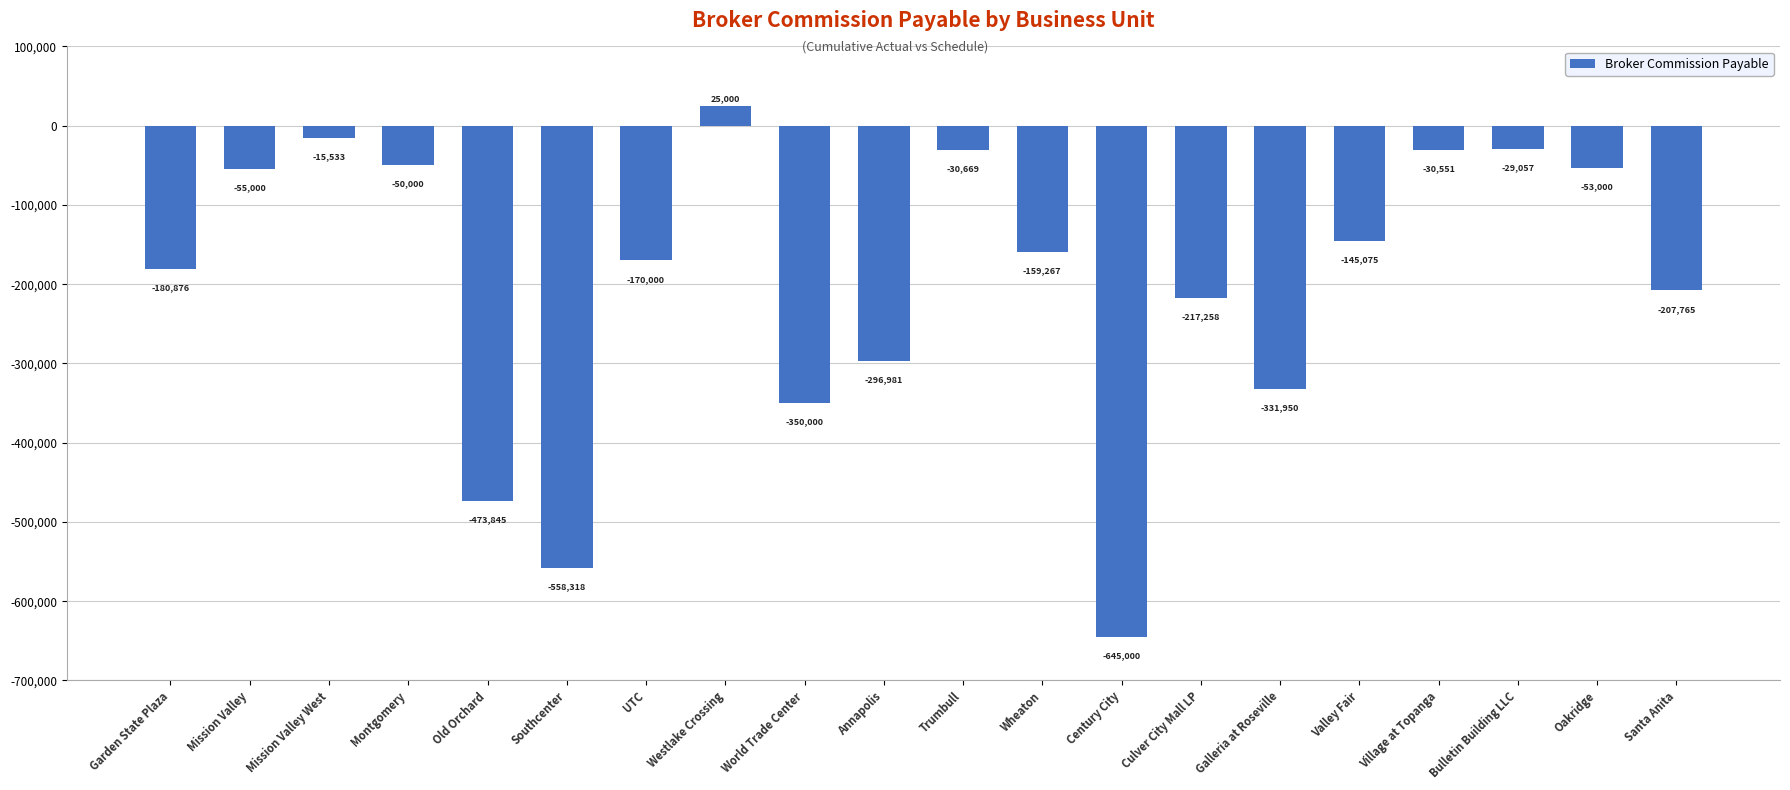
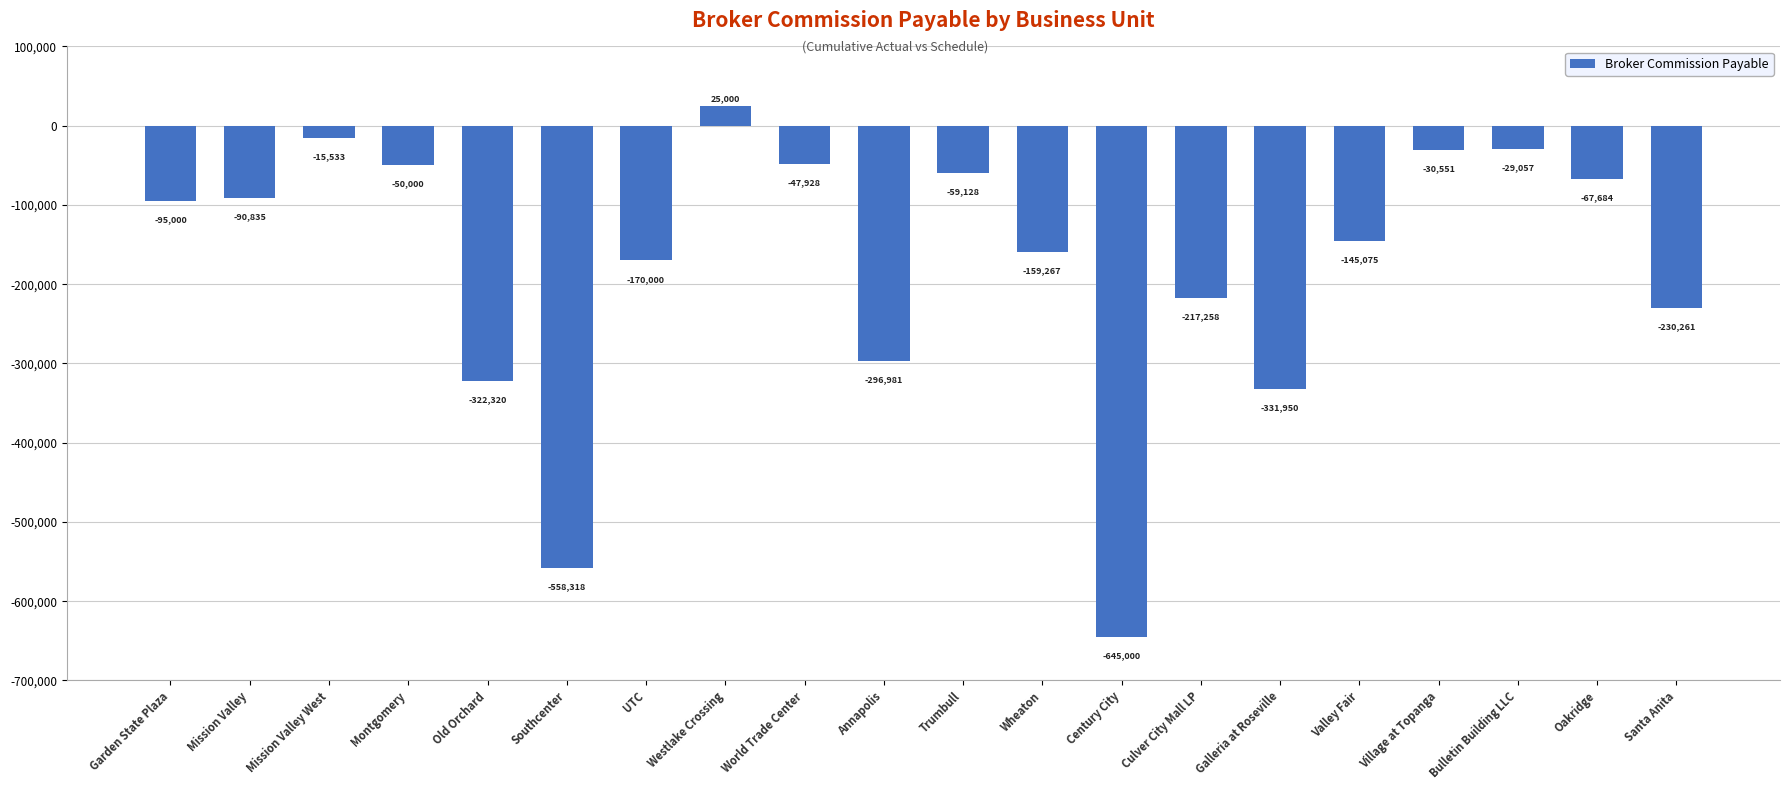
Garden State Plaza: -180,876 -> -95,000
Mission Valley: -55,000 -> -90,835
Old Orchard: -473,845 -> -322,320
World Trade Center: -350,000 -> -47,928
Trumbull: -30,669 -> -59,128
Oakridge: -53,000 -> -67,684
Santa Anita: -207,765 -> -230,261
